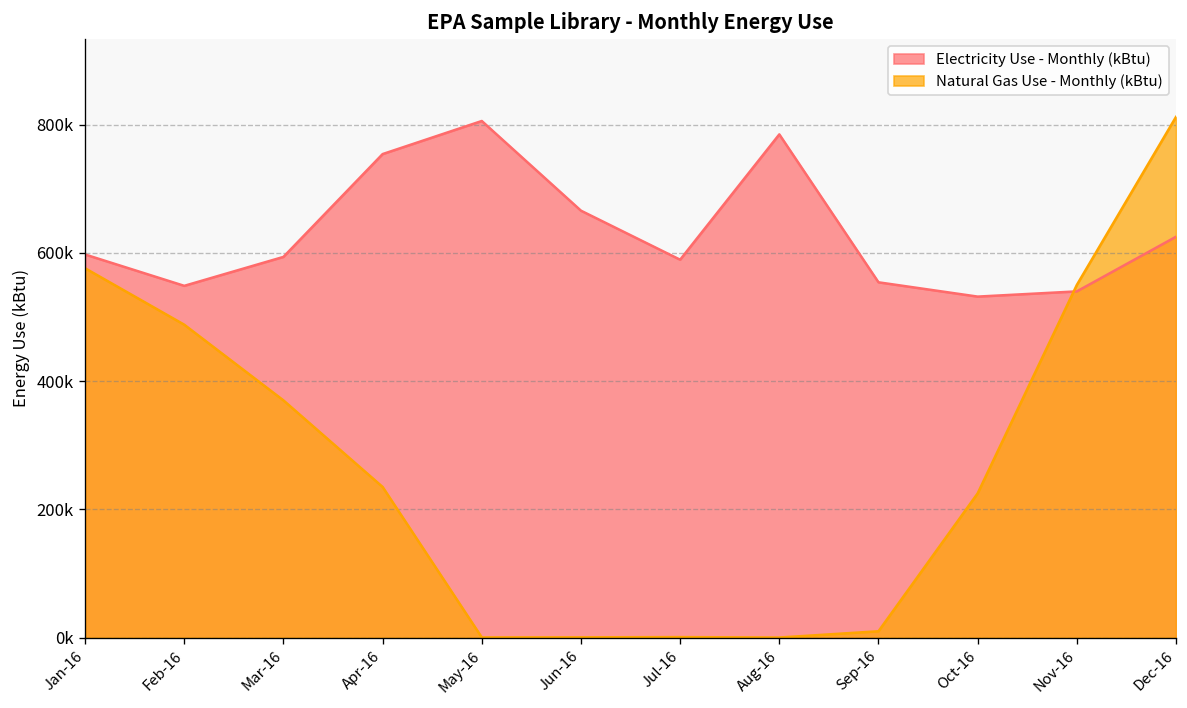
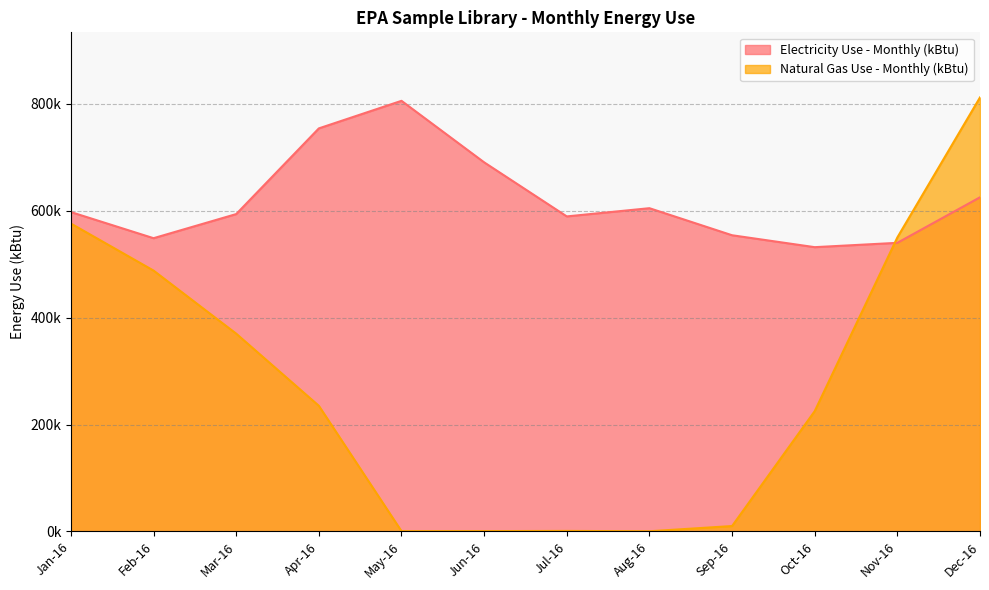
Electricity Use - Monthly (kBtu), Jun-16: 670000 -> 690000
Electricity Use - Monthly (kBtu), Aug-16: 780000 -> 600000
